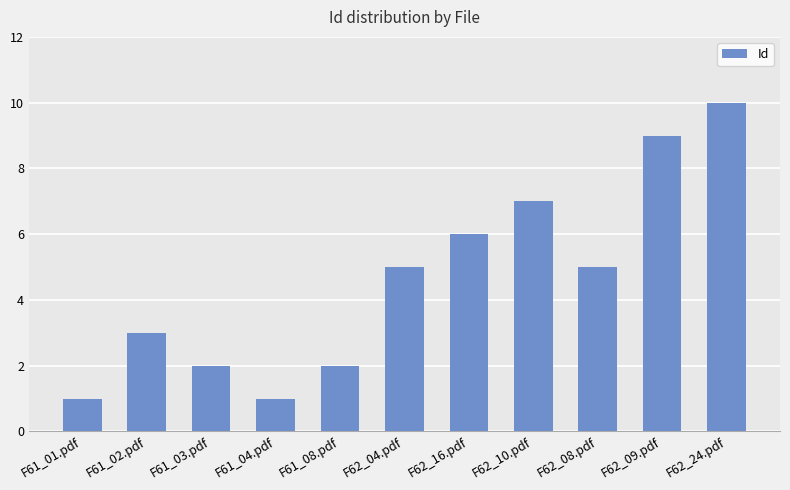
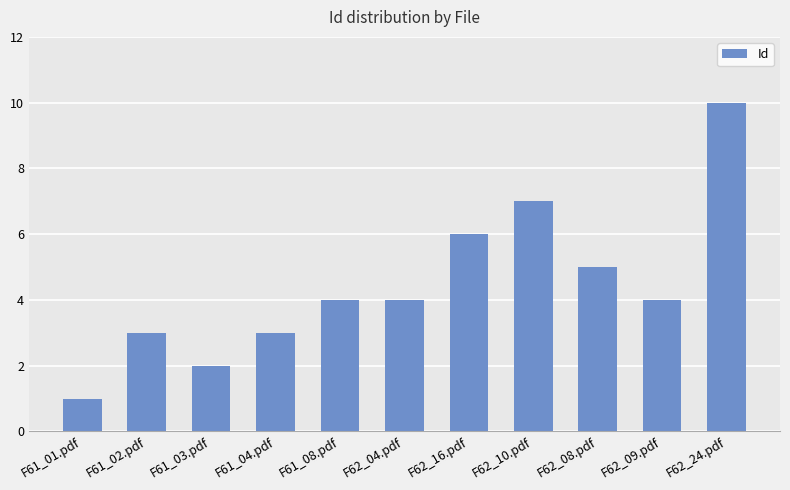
F61_04.pdf: 1 -> 3
F61_08.pdf: 2 -> 4
F62_04.pdf: 5 -> 4
F62_09.pdf: 9 -> 4
